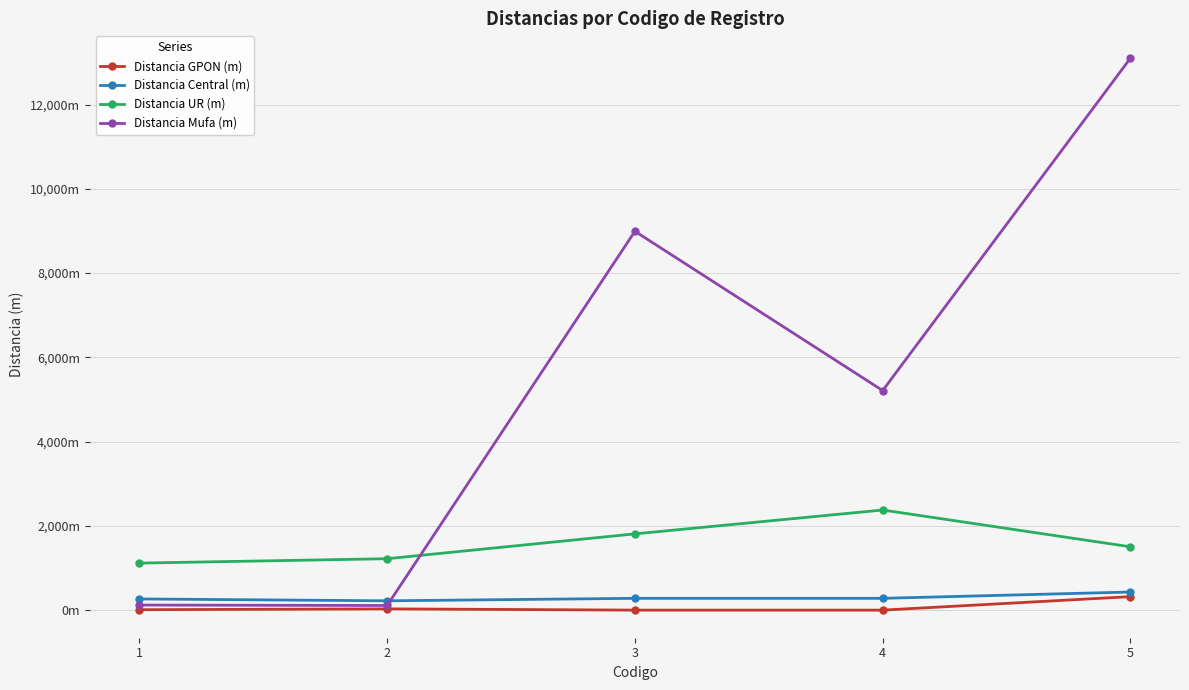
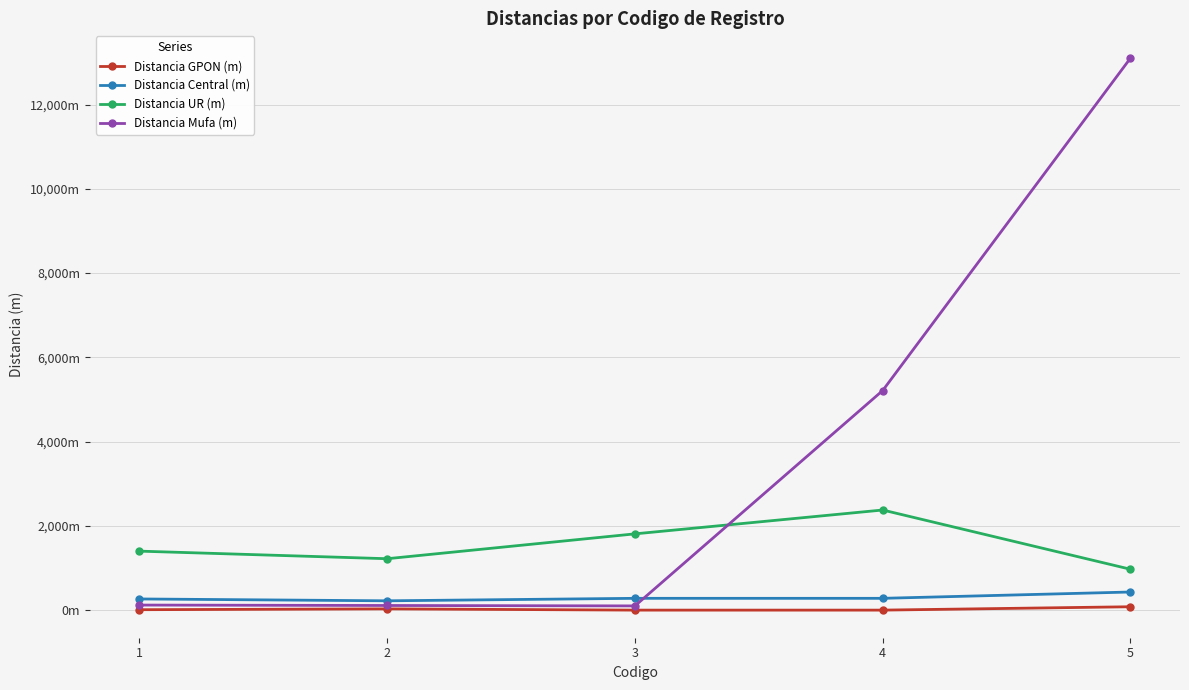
Distancia UR (m), 1: 1,100m -> 1,400m
Distancia Mufa (m), 3: 9,000m -> 100m
Distancia GPON (m), 5: 300m -> 100m
Distancia UR (m), 5: 1,500m -> 1,000m
